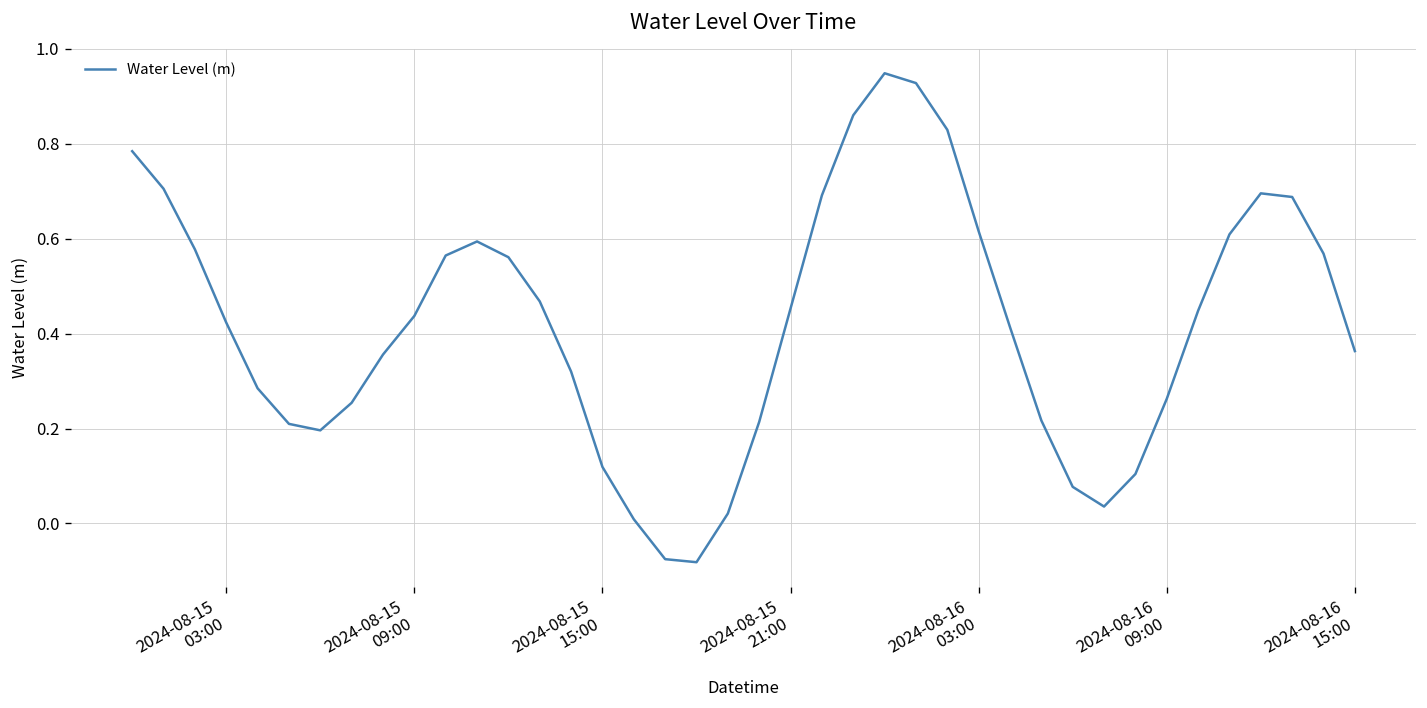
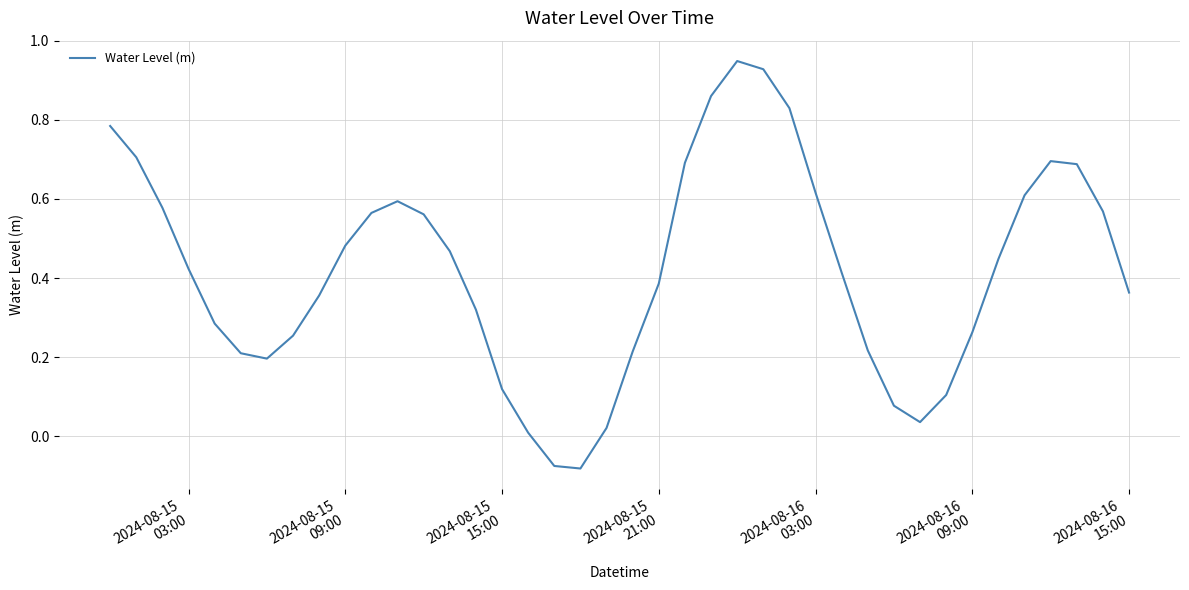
2024-08-15 09:00: 0.44 -> 0.48
2024-08-15 21:00: 0.45 -> 0.39
